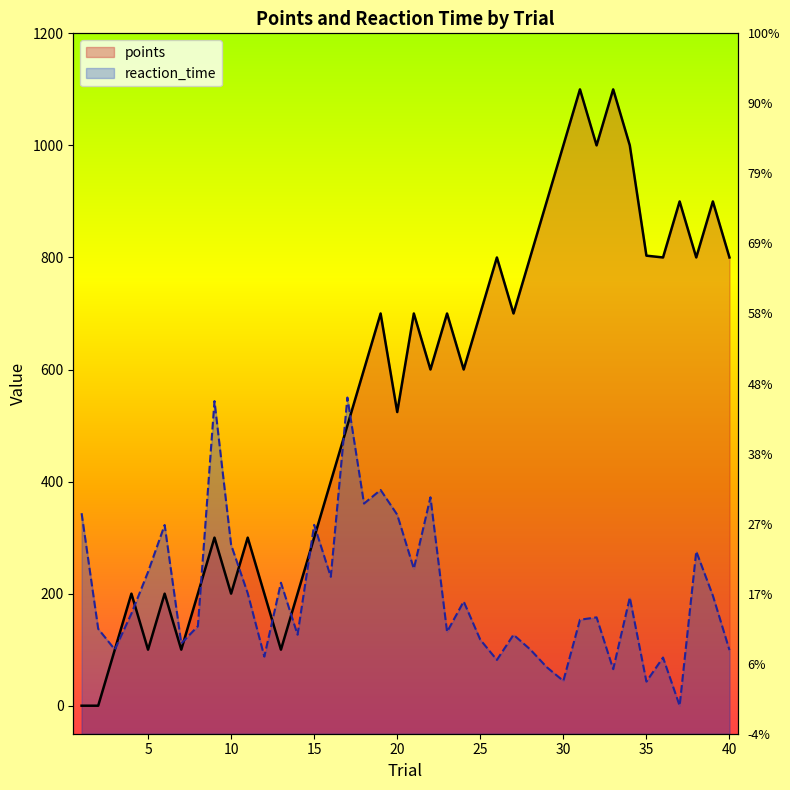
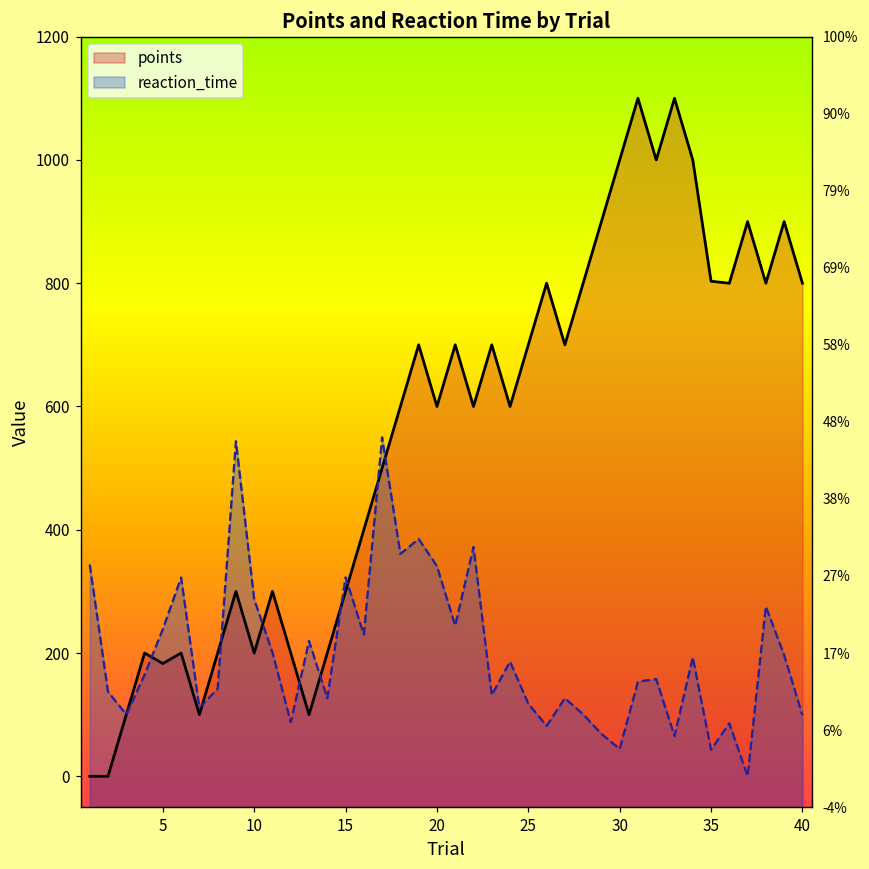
points, 5: 100 -> 180
points, 20: 520 -> 600
